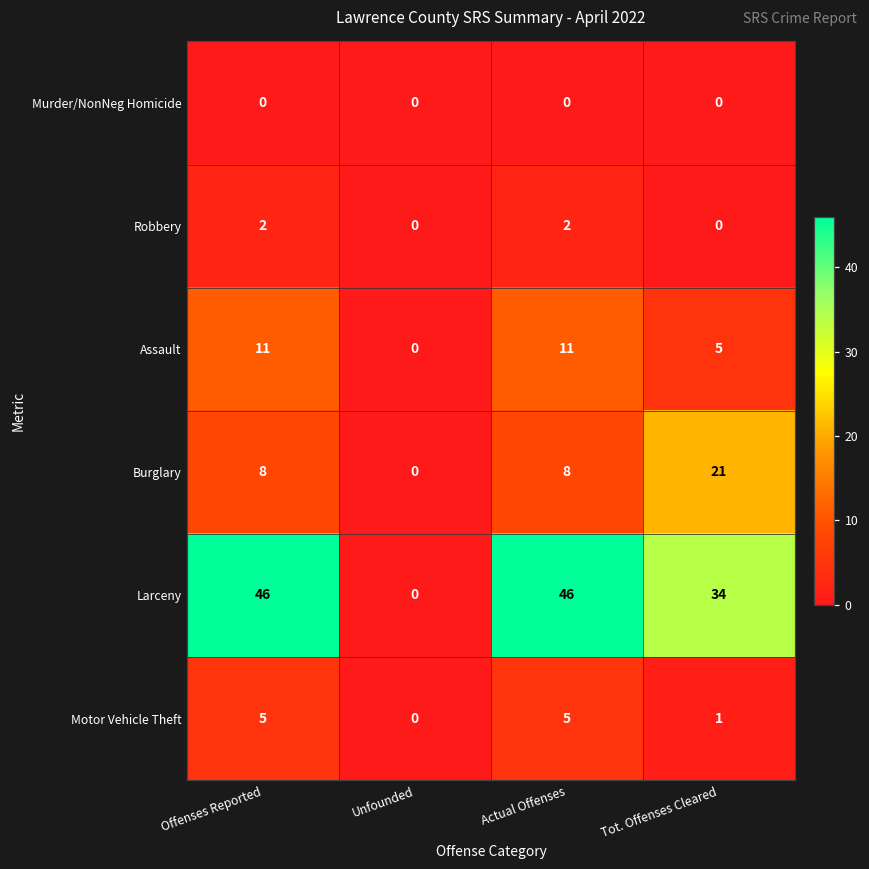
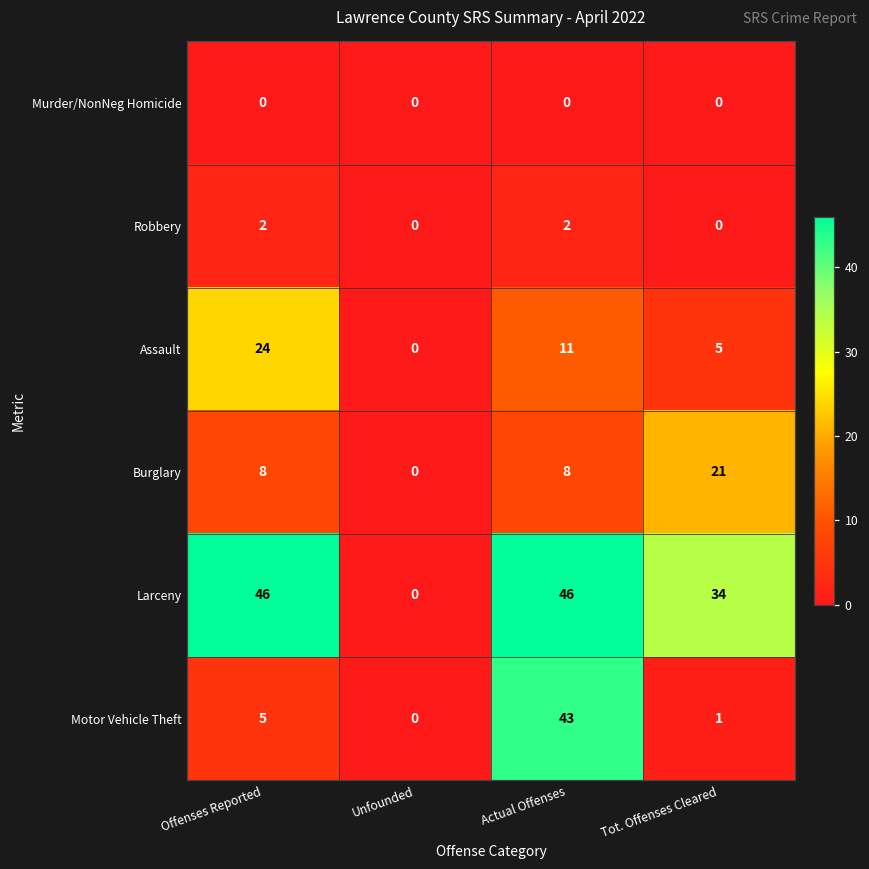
Assault, Offenses Reported: 11 -> 24
Motor Vehicle Theft, Actual Offenses: 5 -> 43
